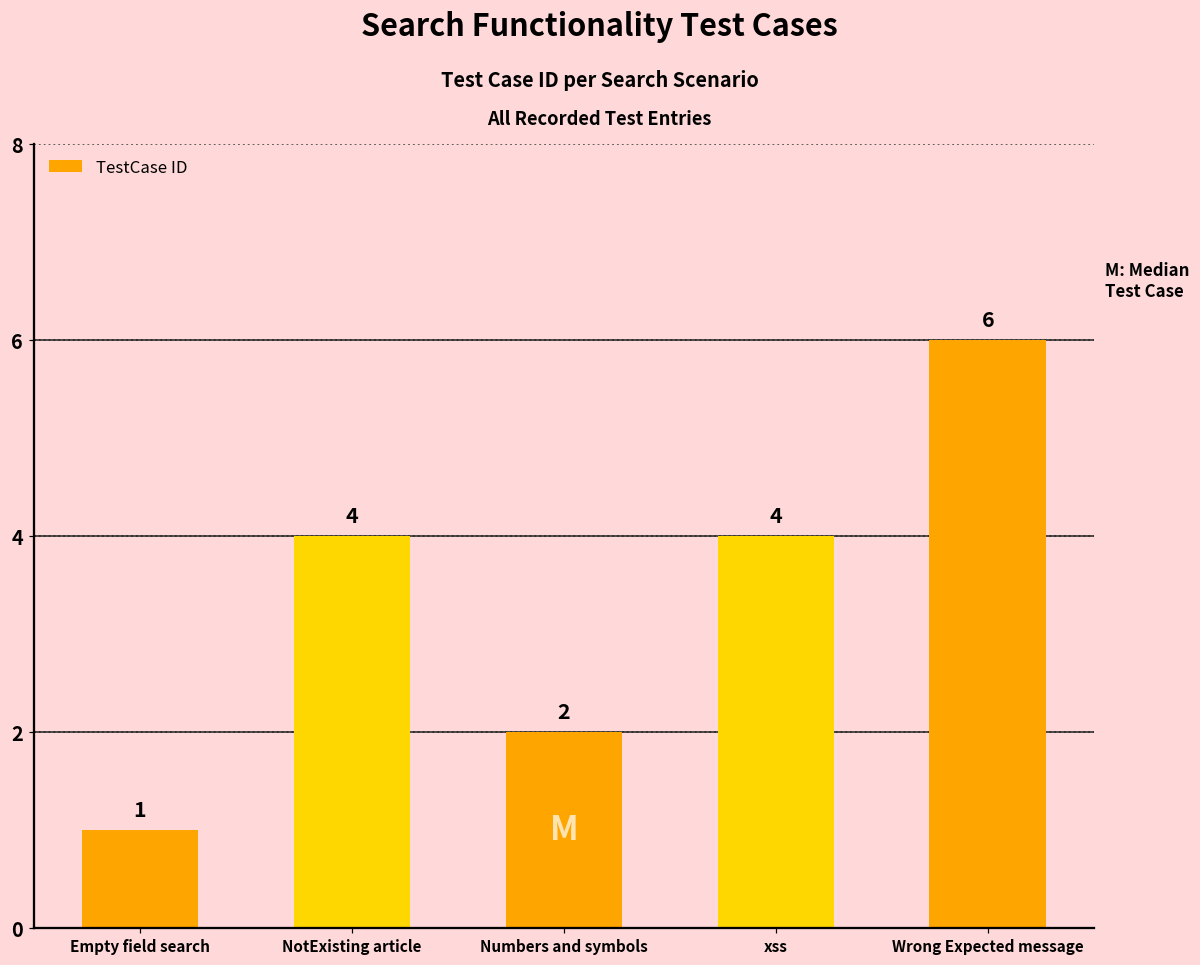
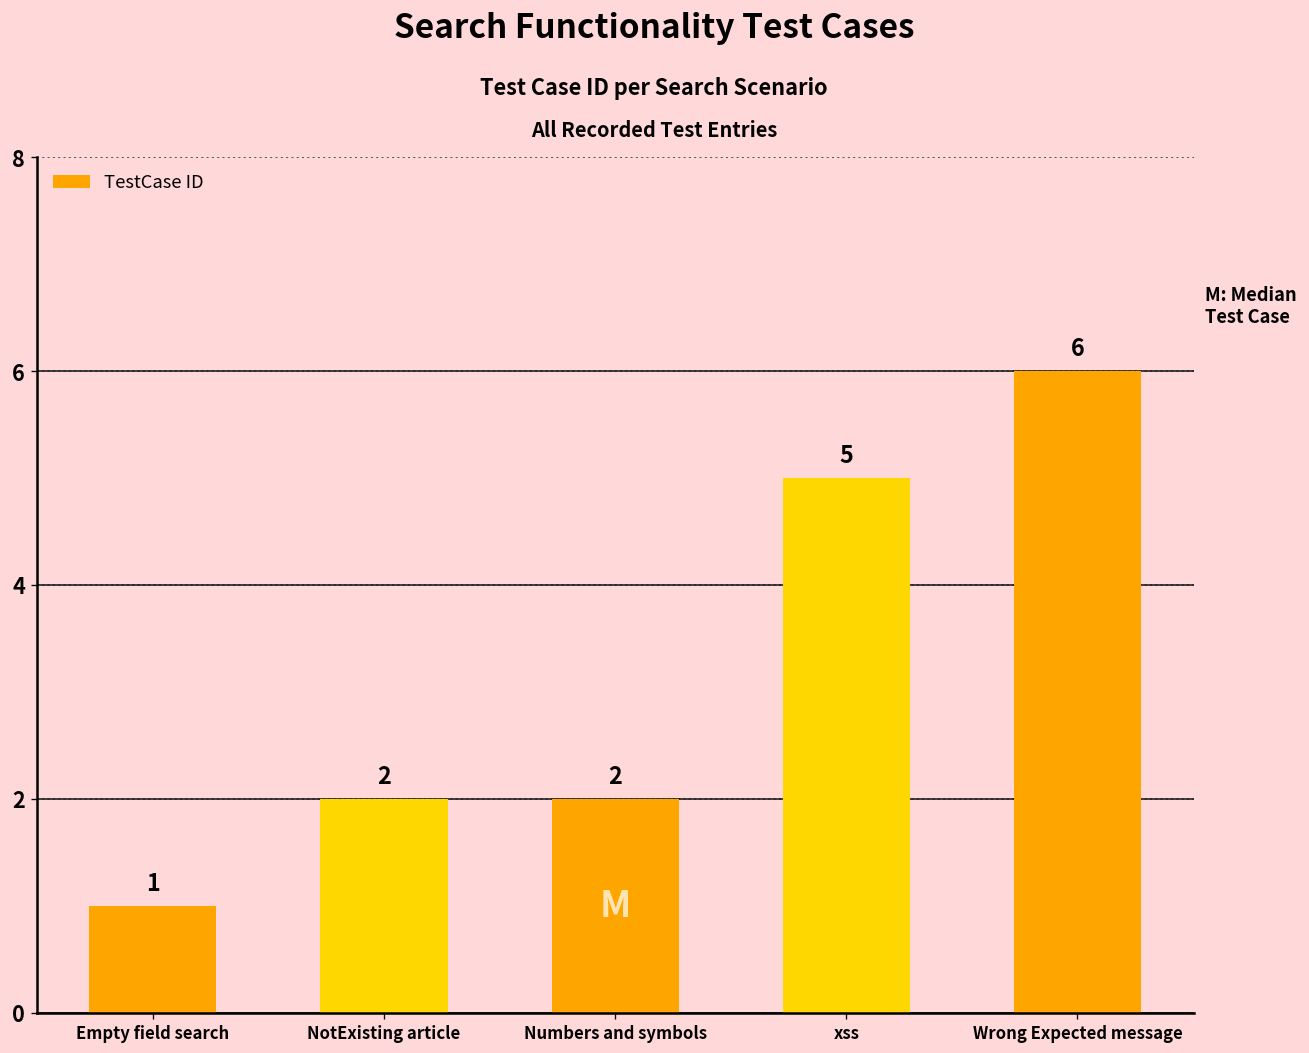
NotExisting article: 4 -> 2
xss: 4 -> 5
